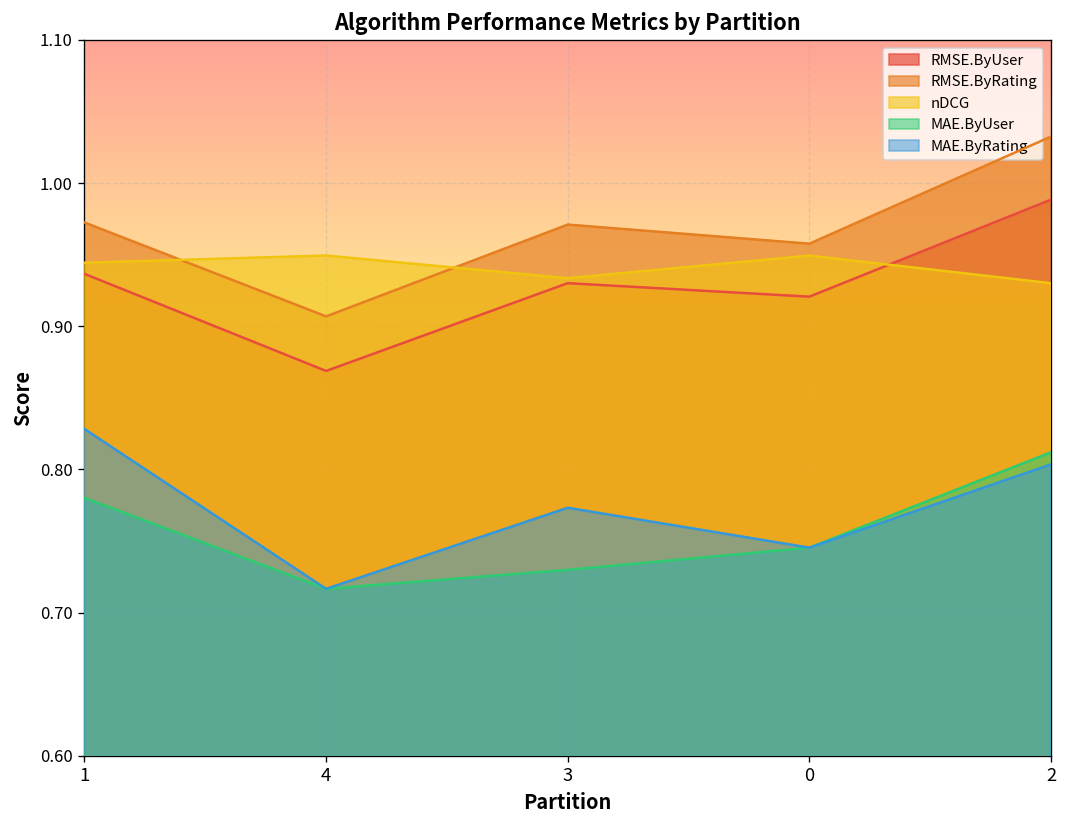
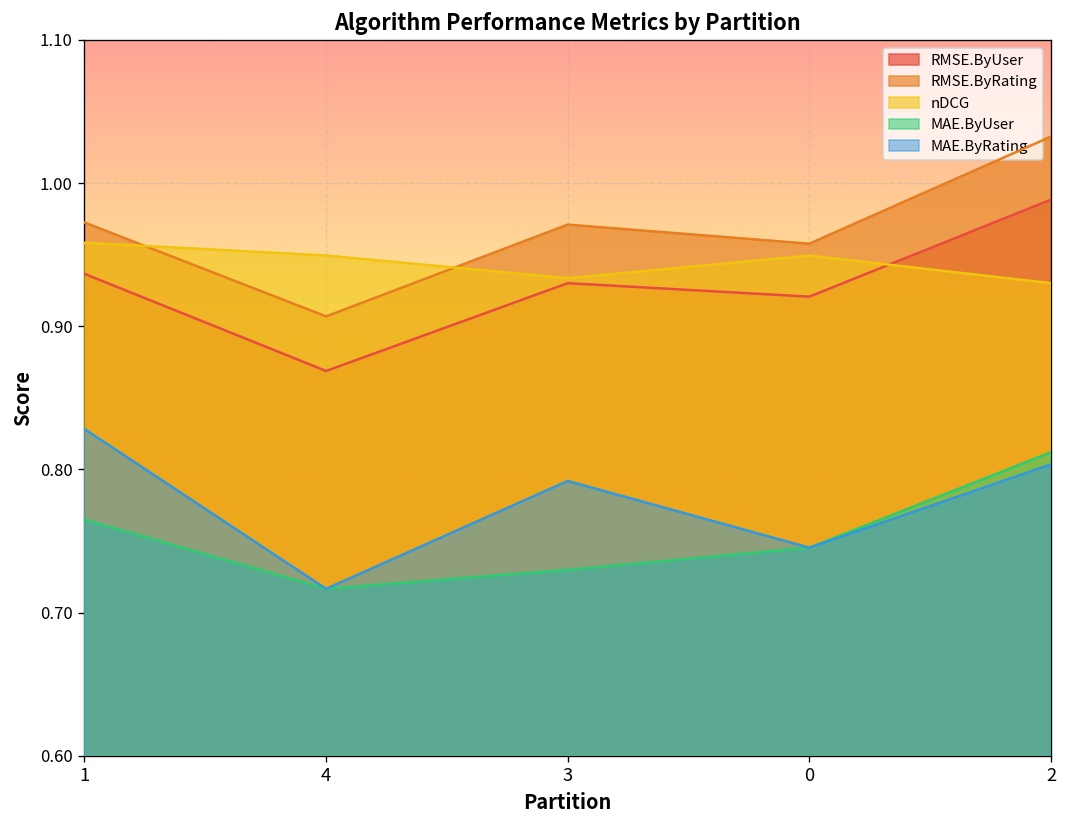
nDCG, 1: 0.944 -> 0.958
MAE.ByUser, 1: 0.780 -> 0.765
MAE.ByRating, 3: 0.773 -> 0.792
